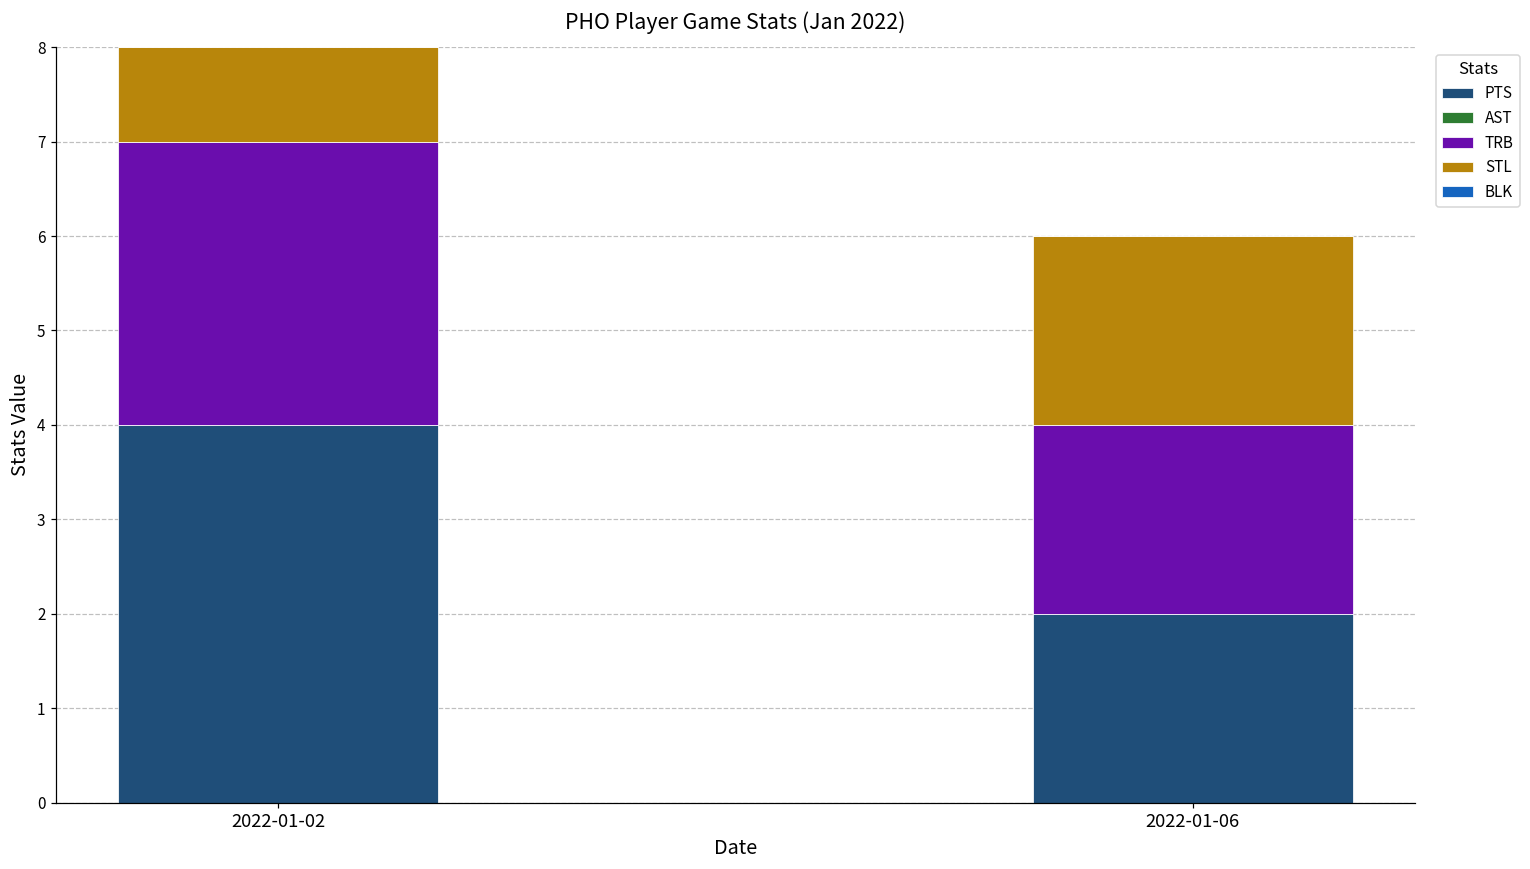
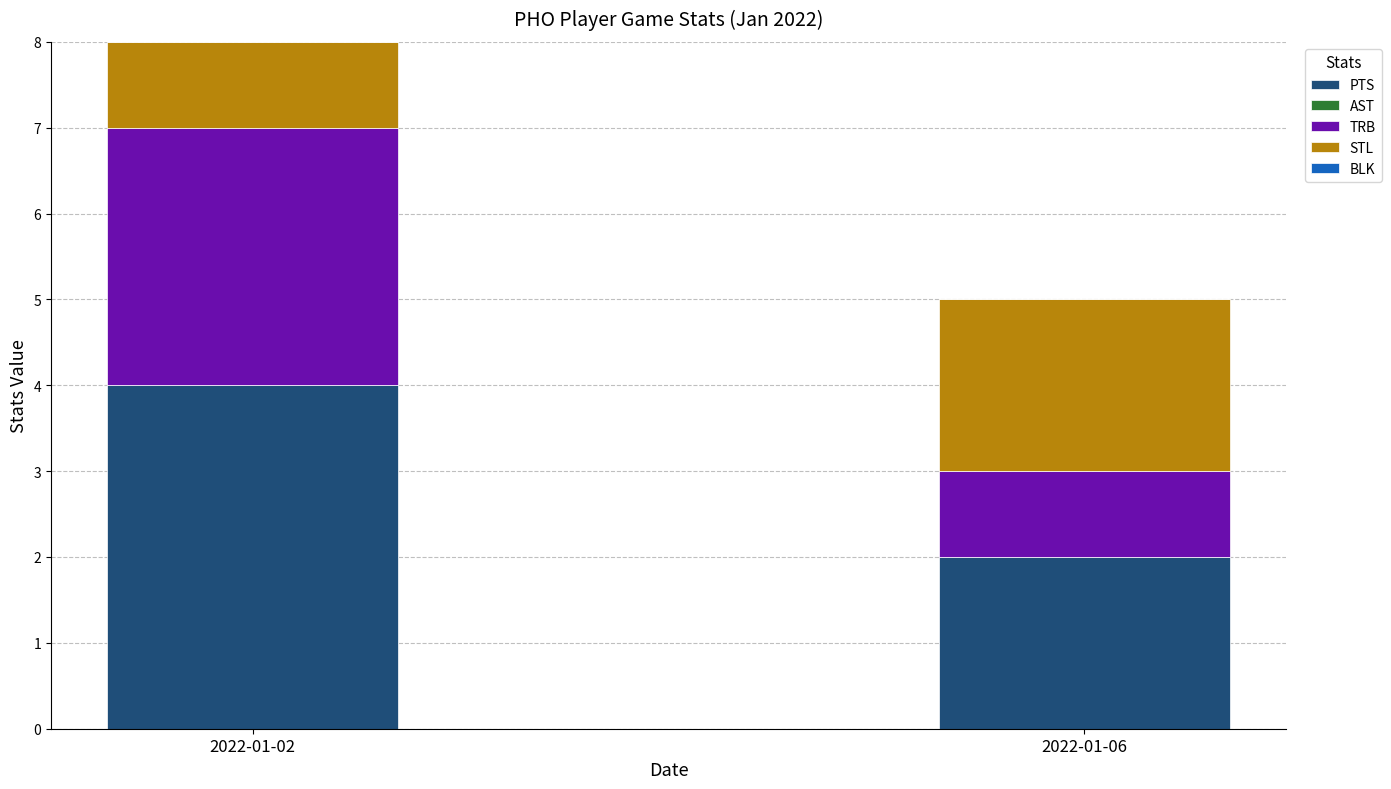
TRB, 2022-01-06: 2 -> 1
